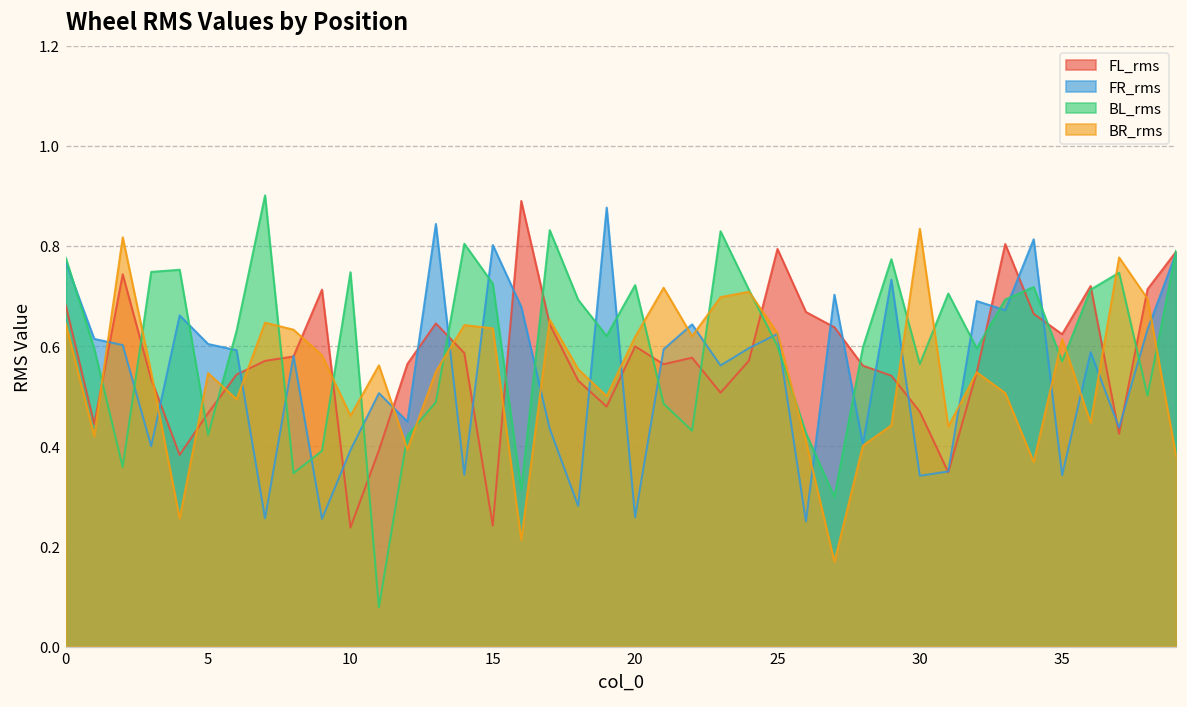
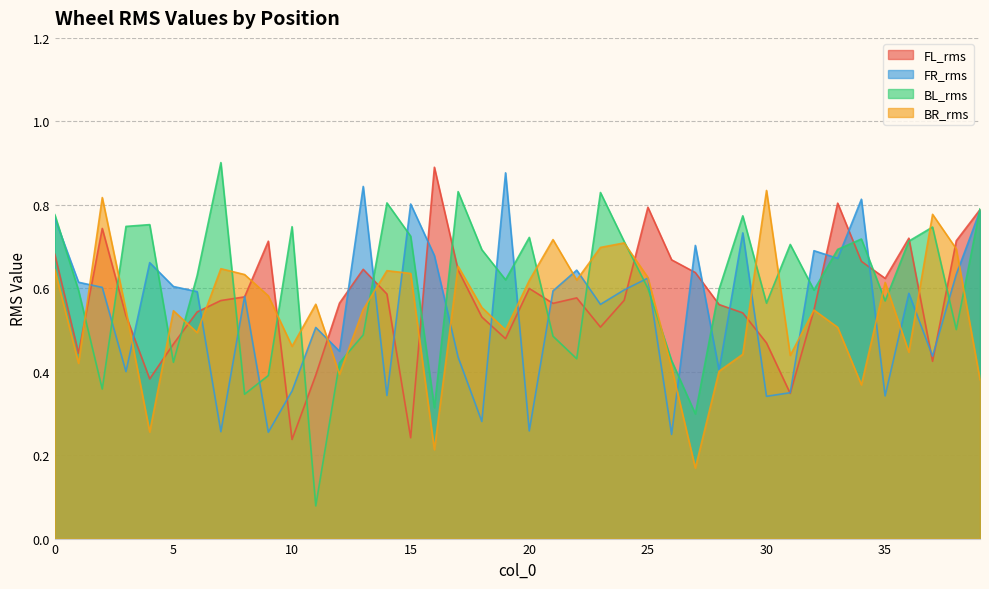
FR_rms, 10: 0.39 -> 0.35
